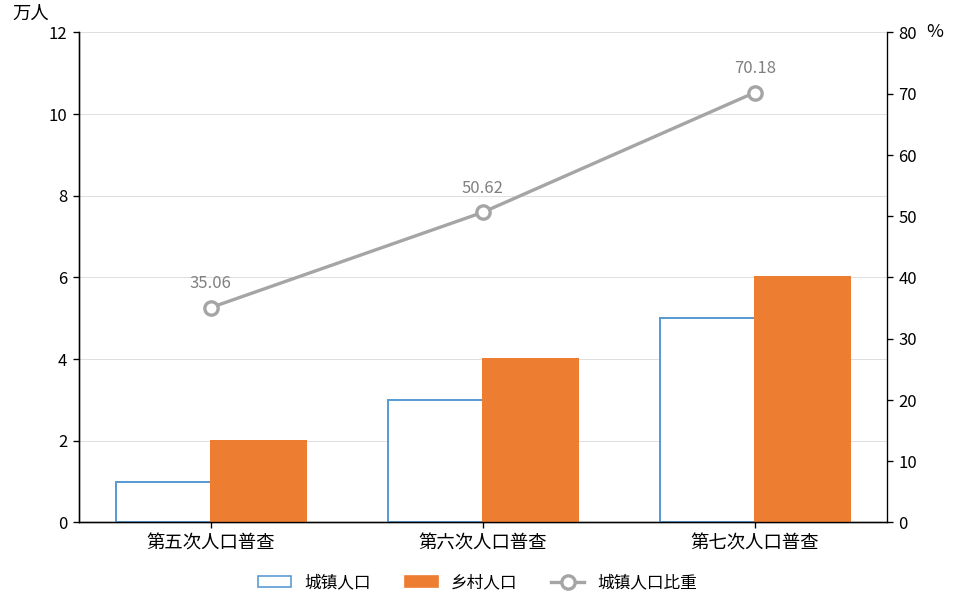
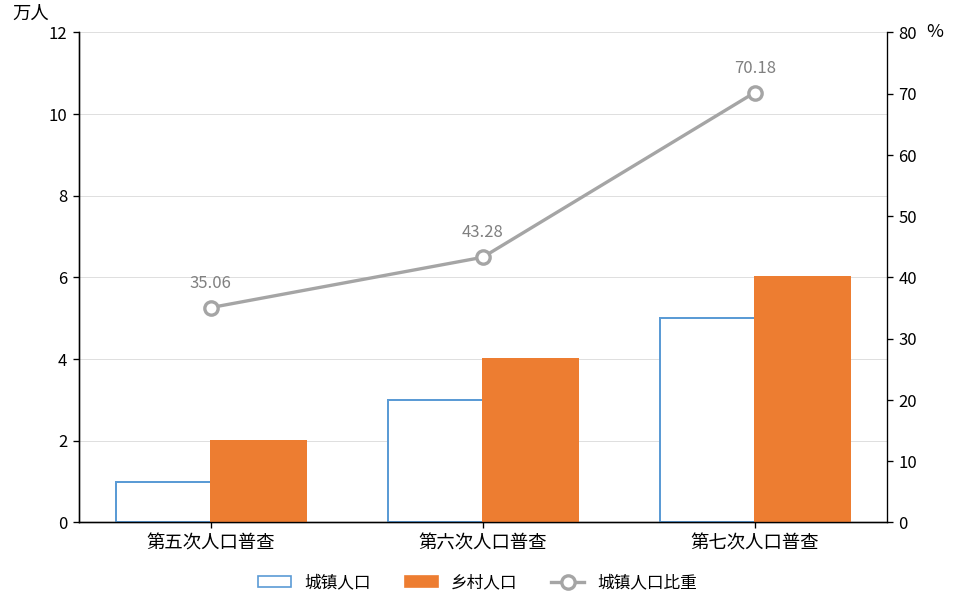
城镇人口比重, 第六次人口普查: 50.62 -> 43.28
